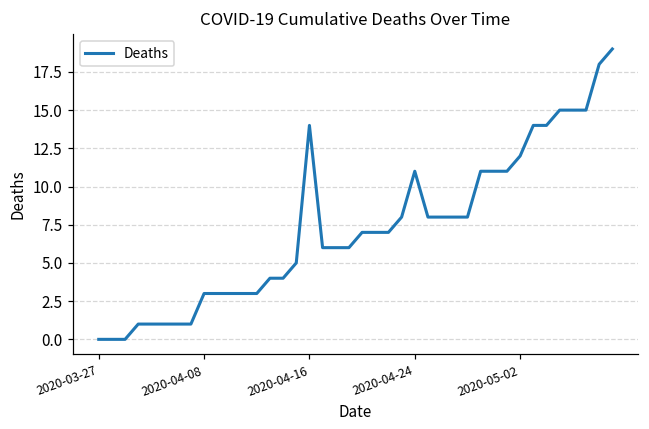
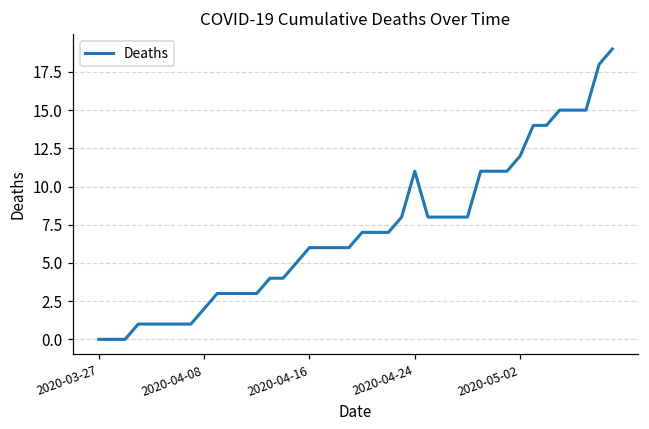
2020-04-08: 3 -> 2
2020-04-16: 14 -> 6
